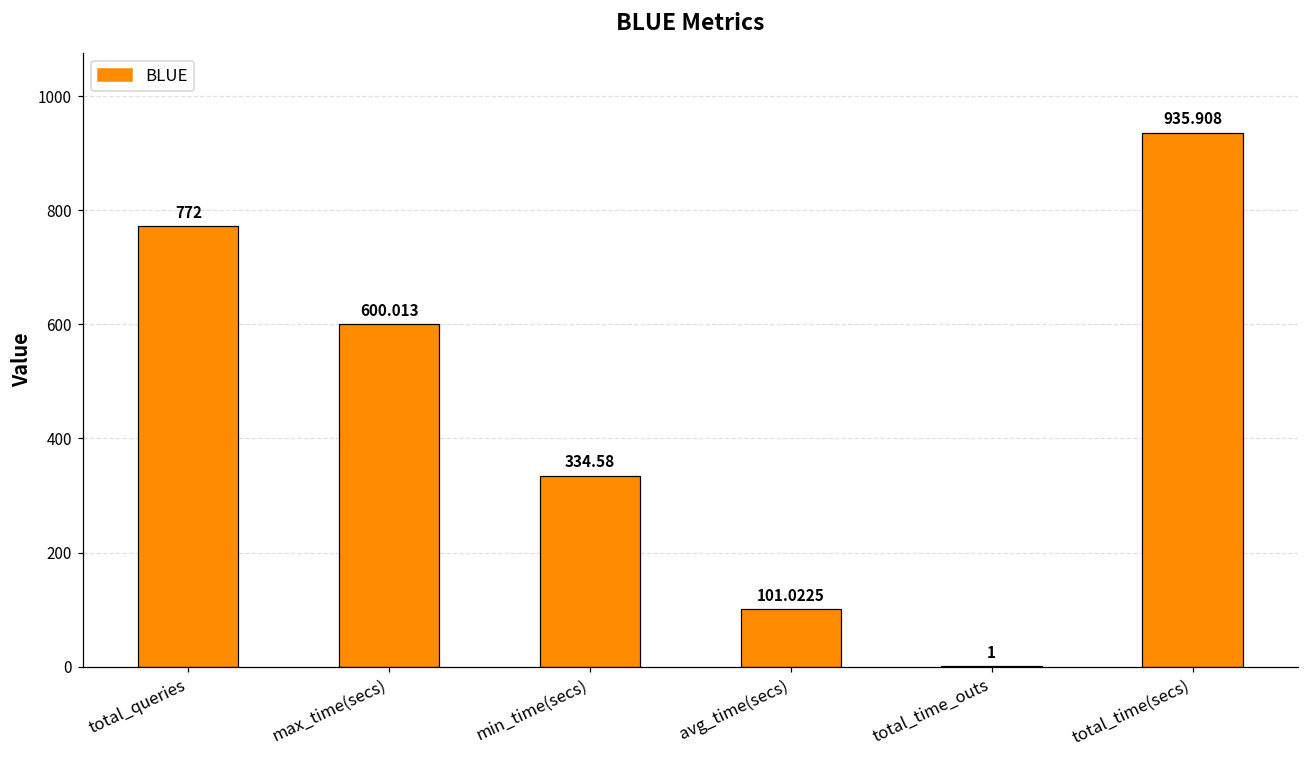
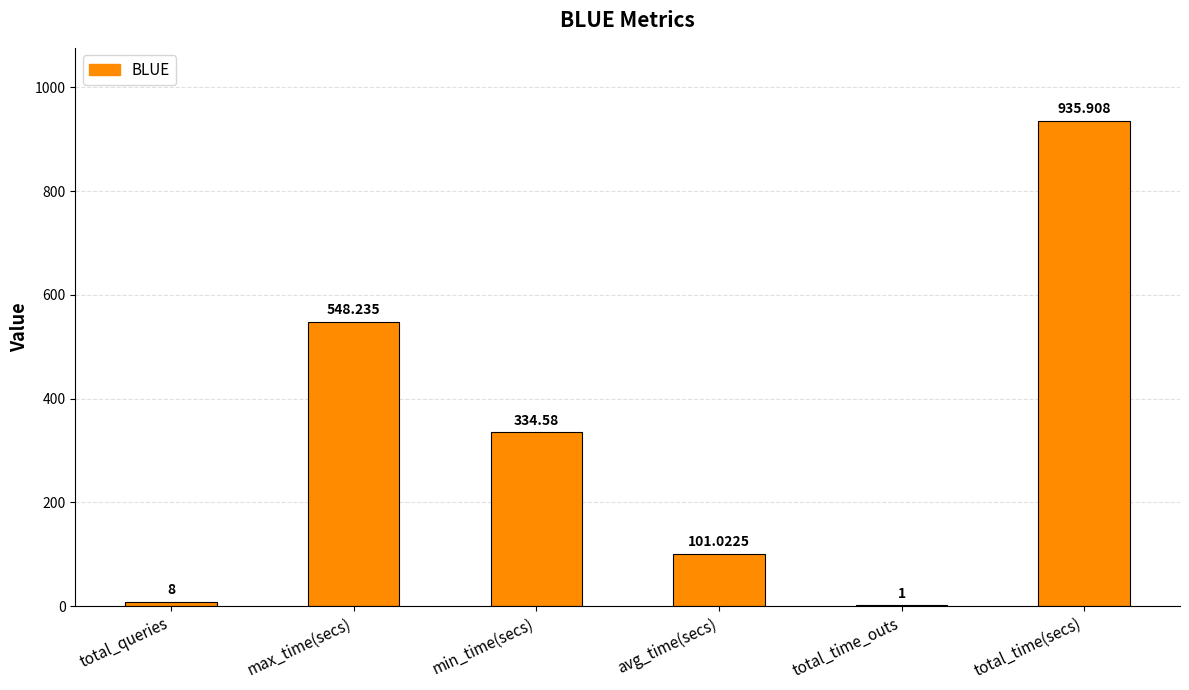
total_queries: 772 -> 8
max_time(secs): 600.013 -> 548.235
